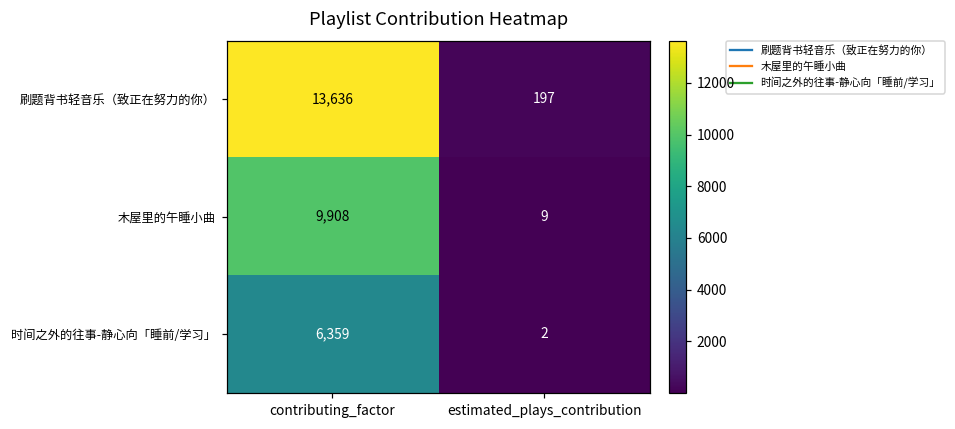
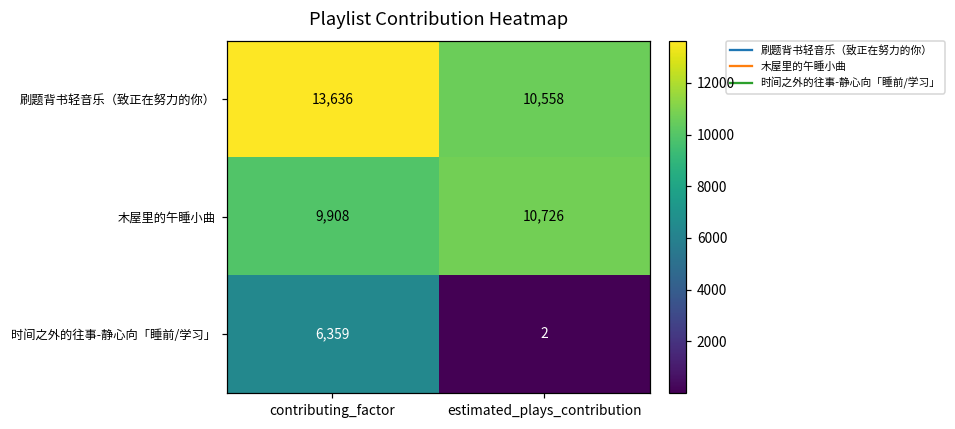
刷题背书轻音乐（致正在努力的你）, estimated_plays_contribution: 197 -> 10,558
木屋里的午睡小曲, estimated_plays_contribution: 9 -> 10,726
